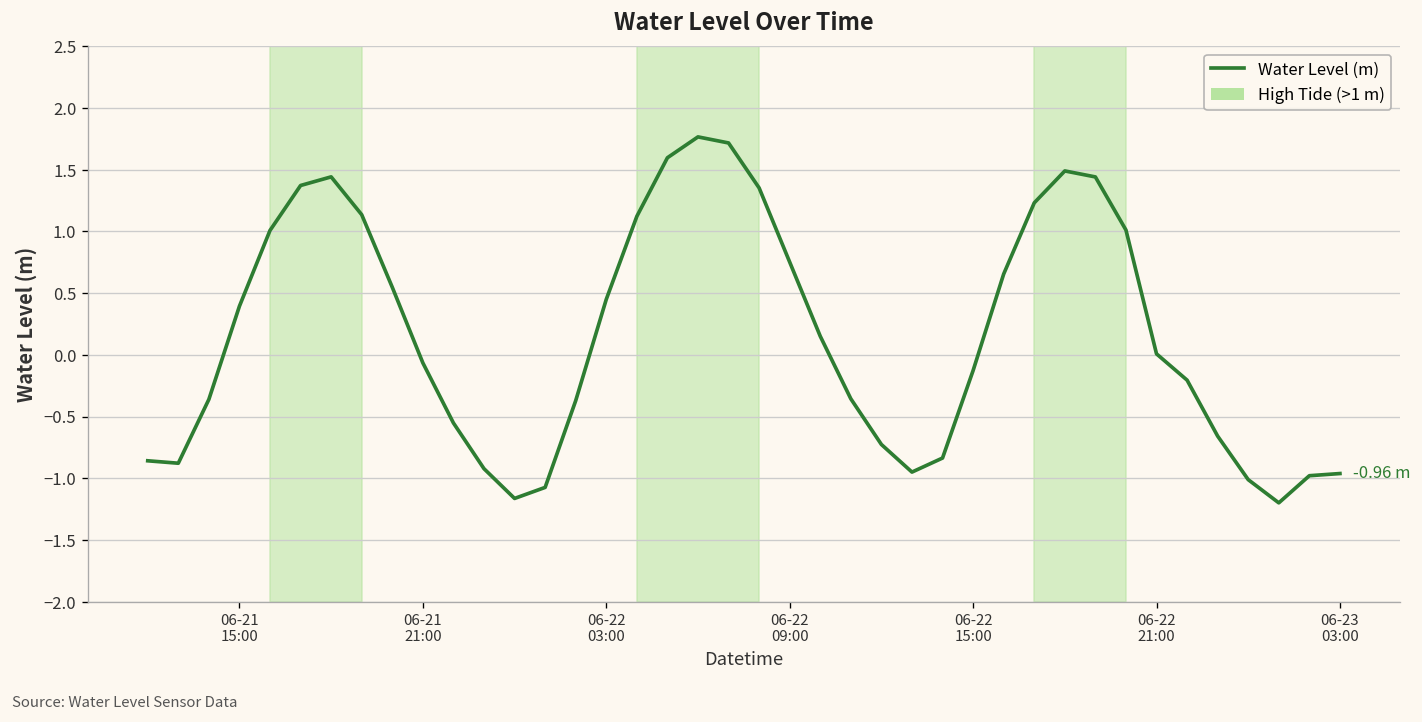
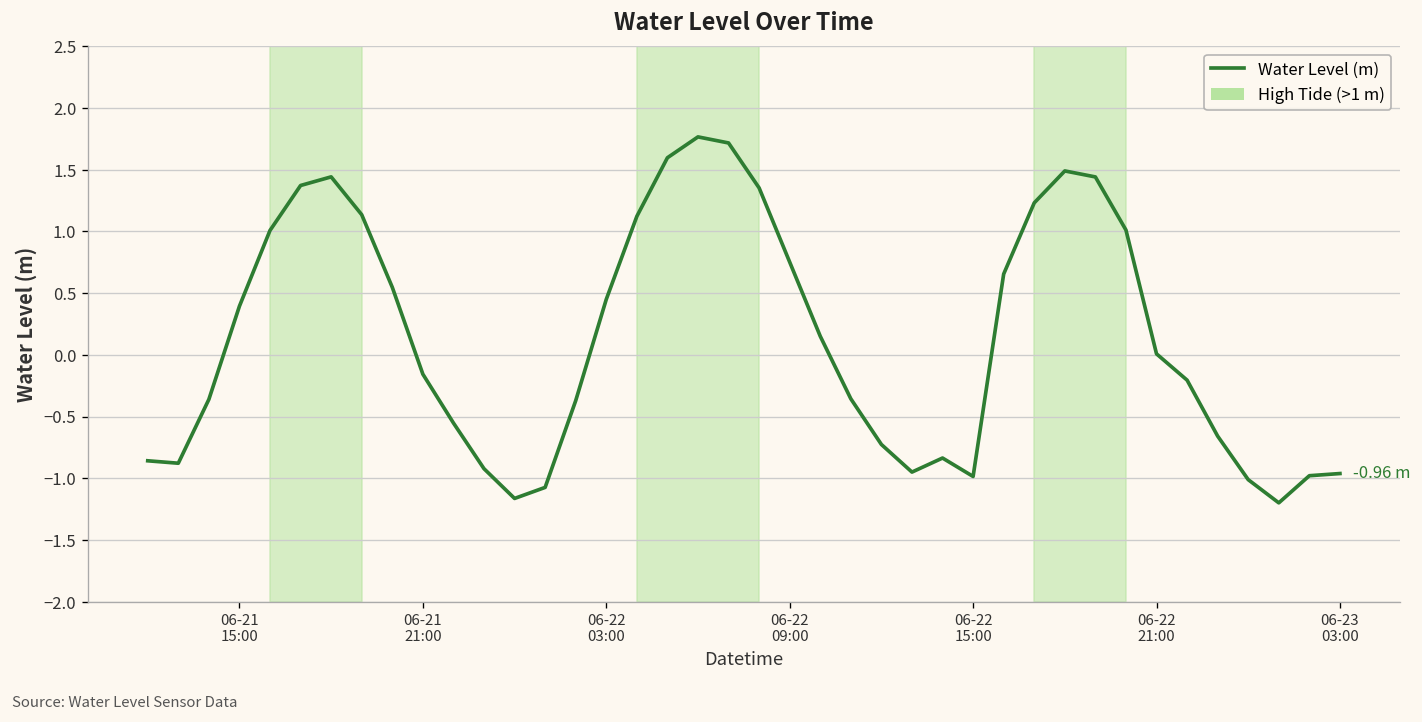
06-21 21:00: -0.07 -> -0.16
06-22 15:00: -0.13 -> -0.99
